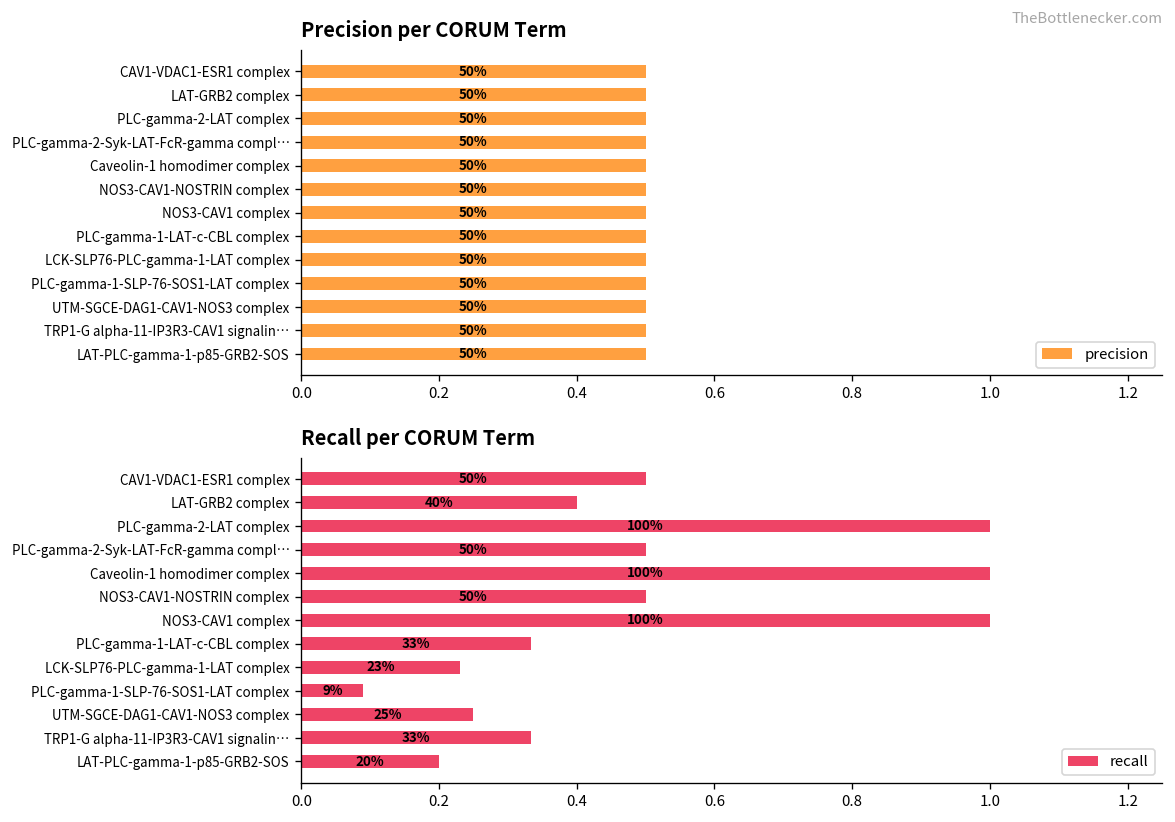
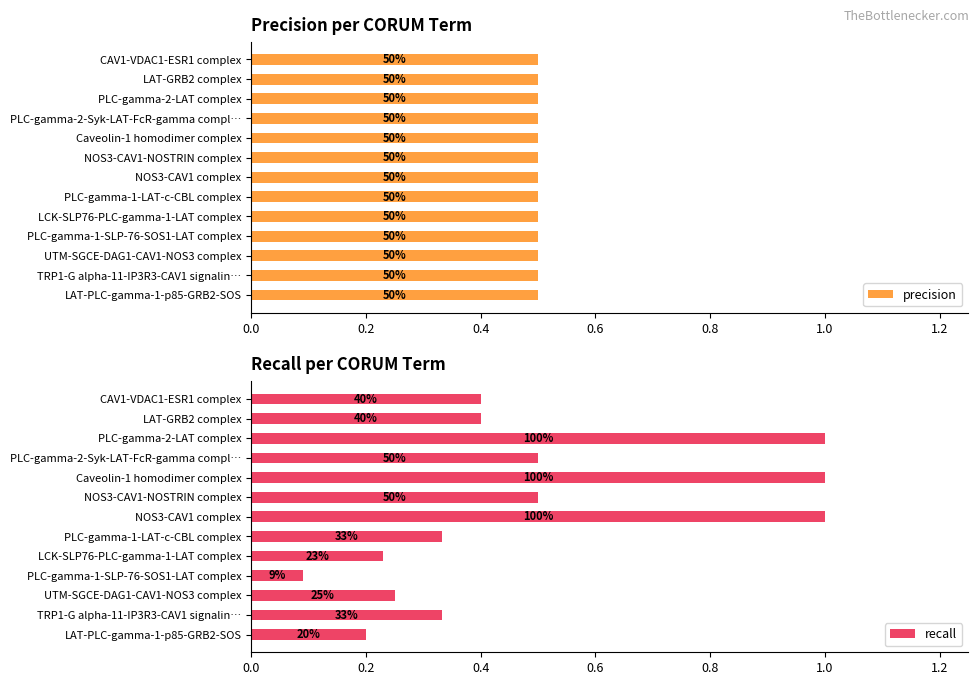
Recall per CORUM Term, CAV1-VDAC1-ESR1 complex: 50% -> 40%
